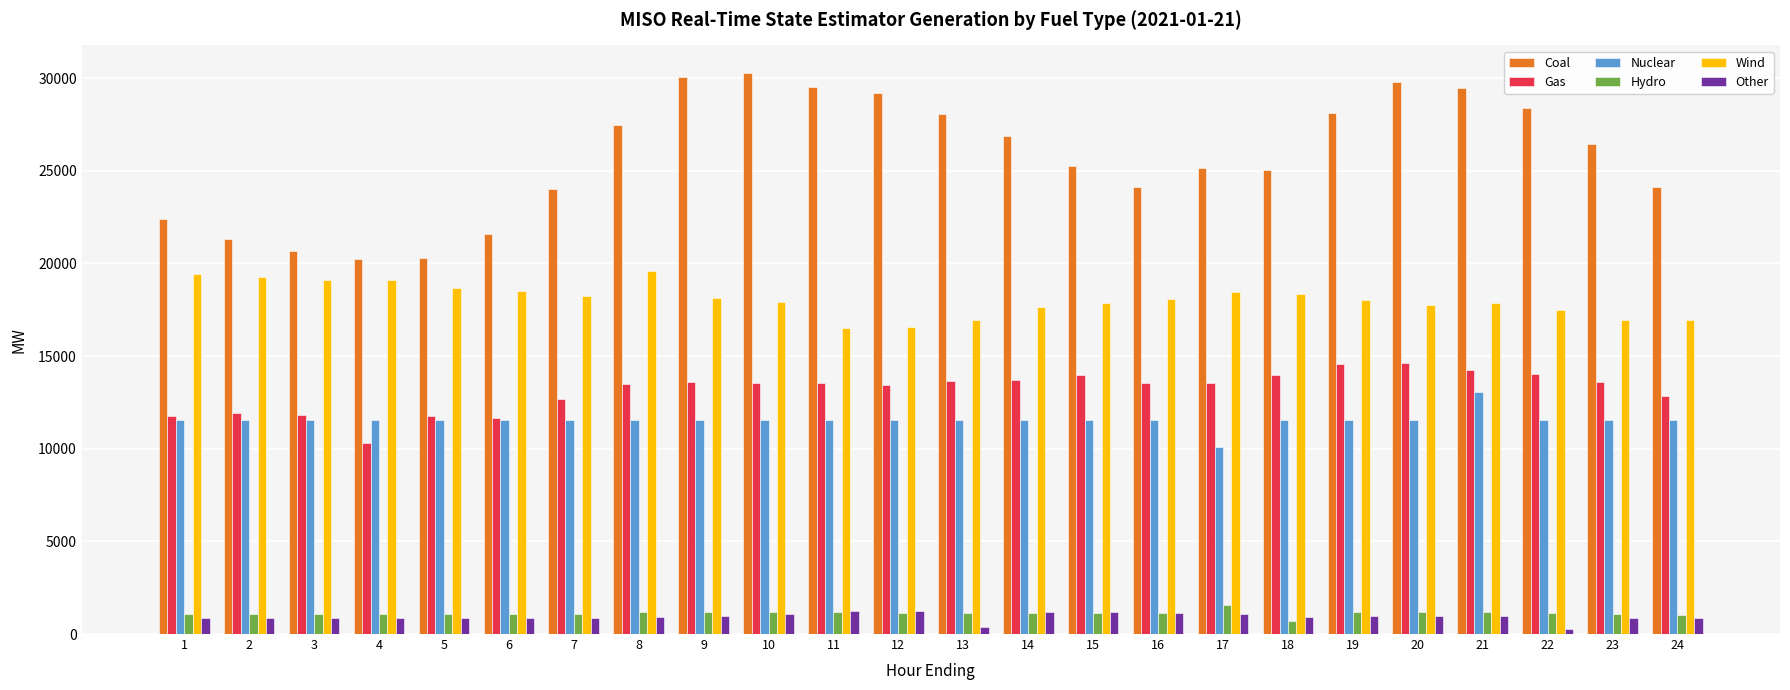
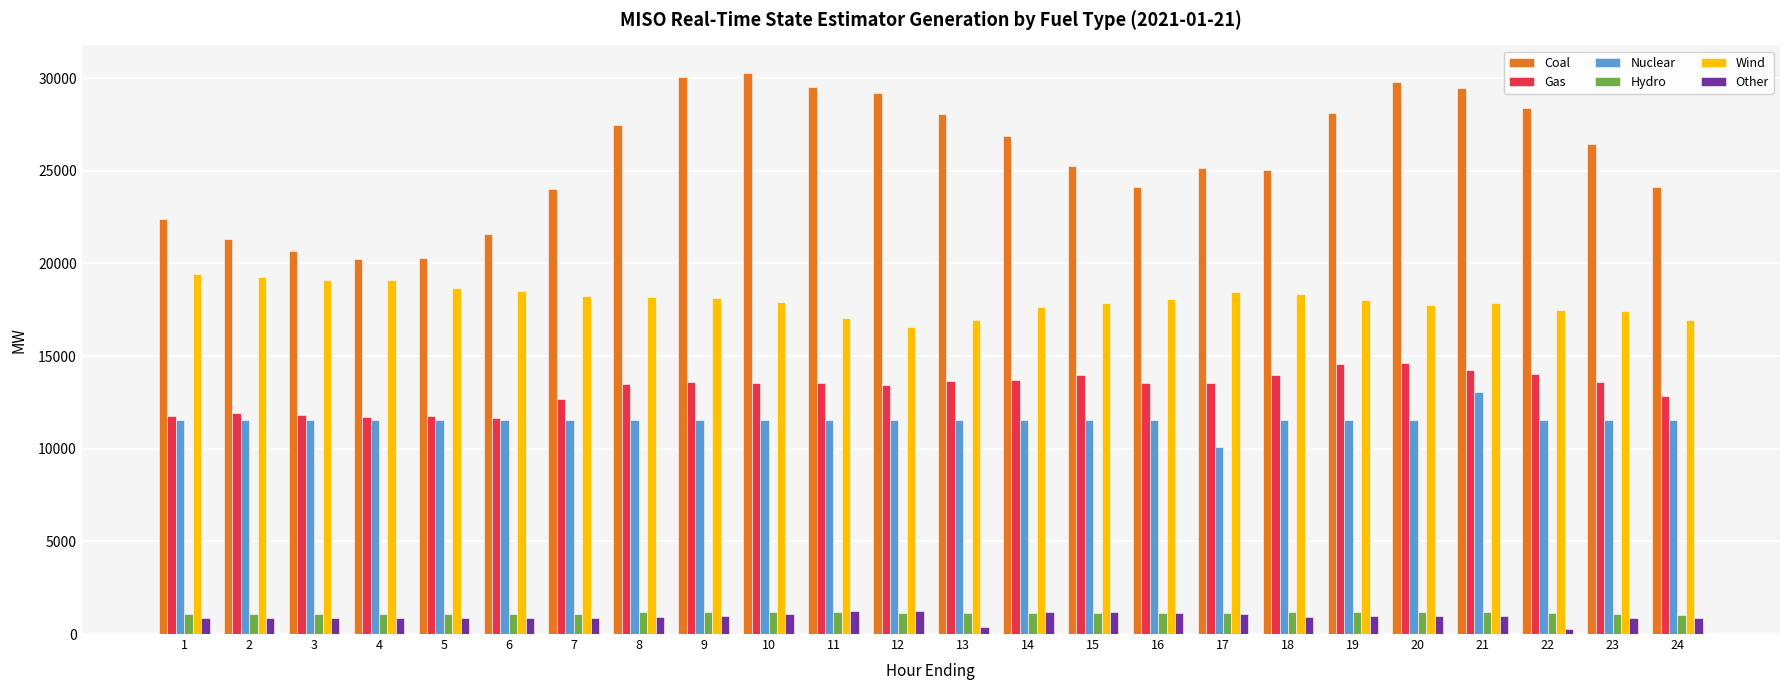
Gas, 4: 10300 -> 11700
Wind, 8: 19600 -> 18200
Wind, 11: 16500 -> 17100
Hydro, 17: 1600 -> 1100
Hydro, 18: 700 -> 1200
Wind, 23: 17000 -> 17400
